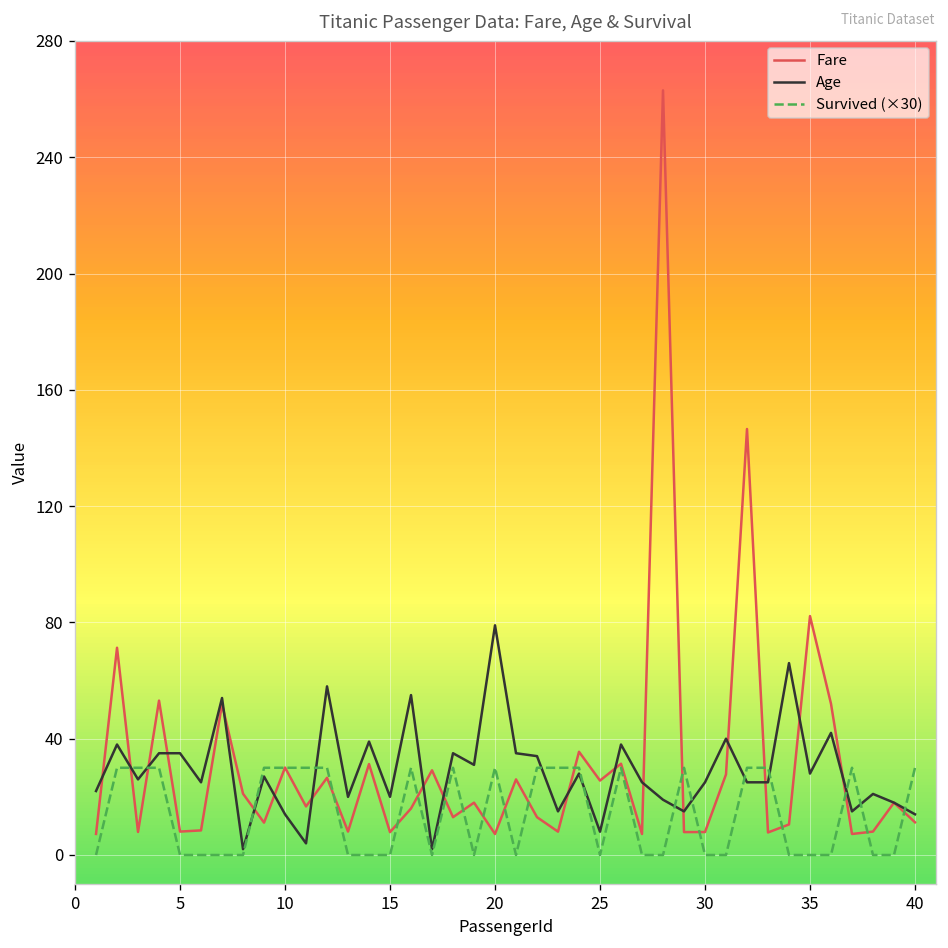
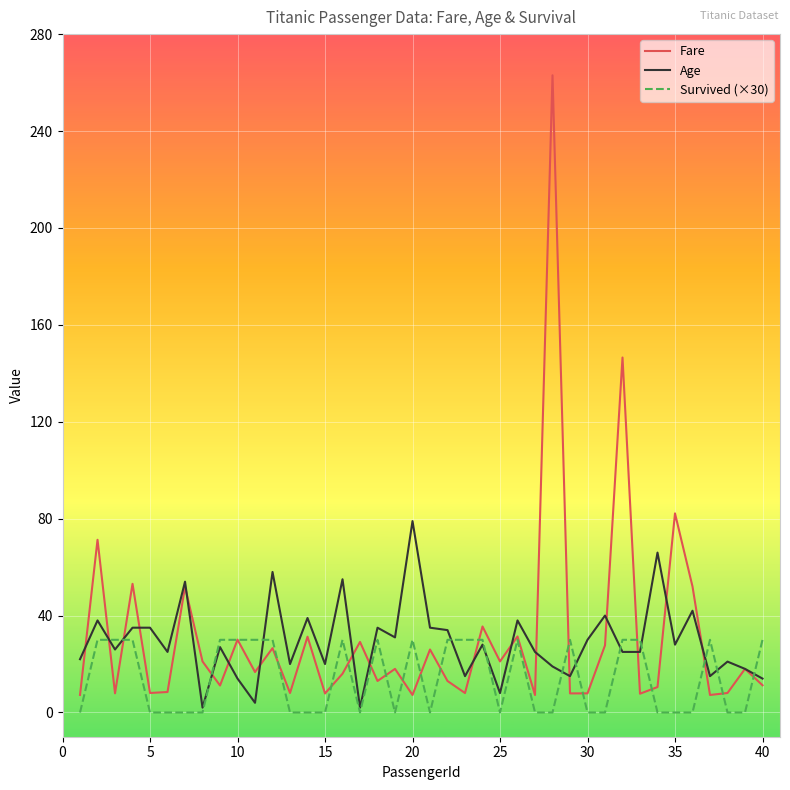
Fare, 25: 26 -> 21
Age, 30: 25 -> 30
